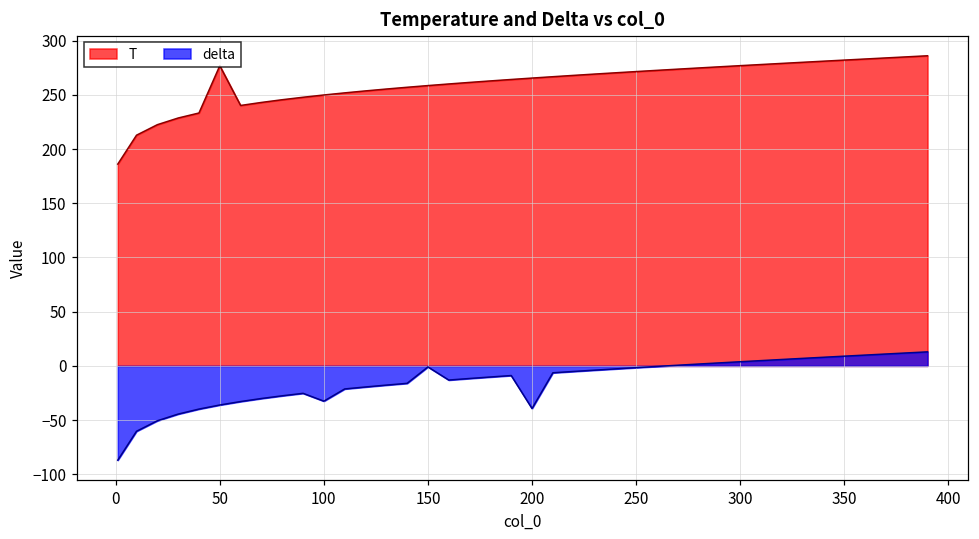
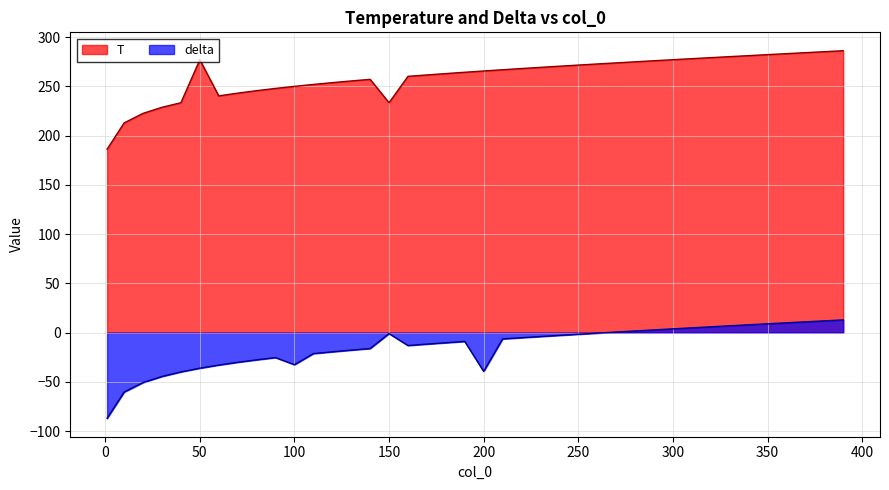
T, 150: 260 -> 230
